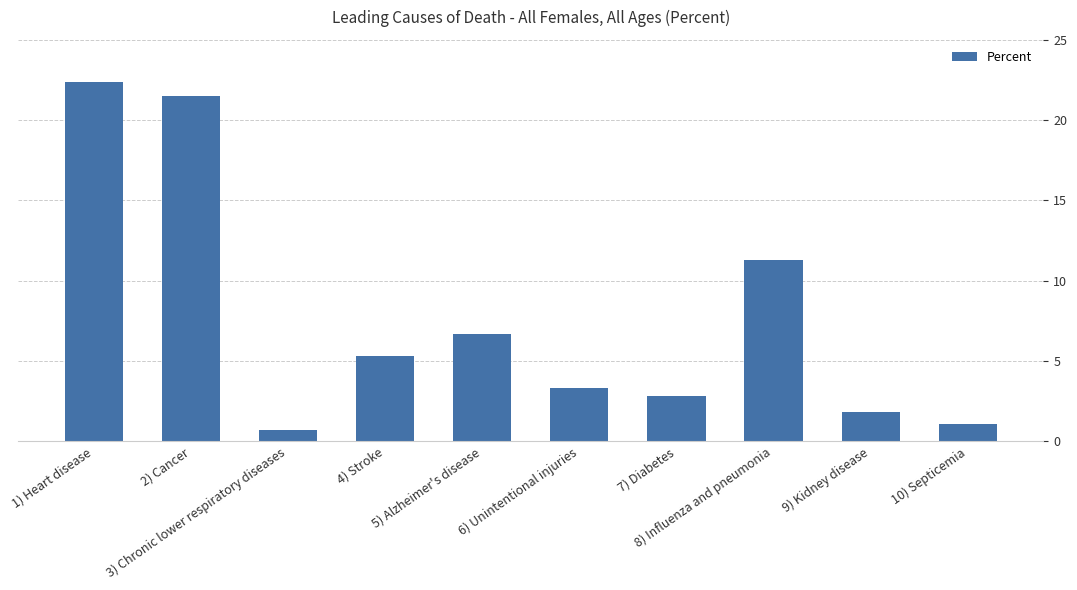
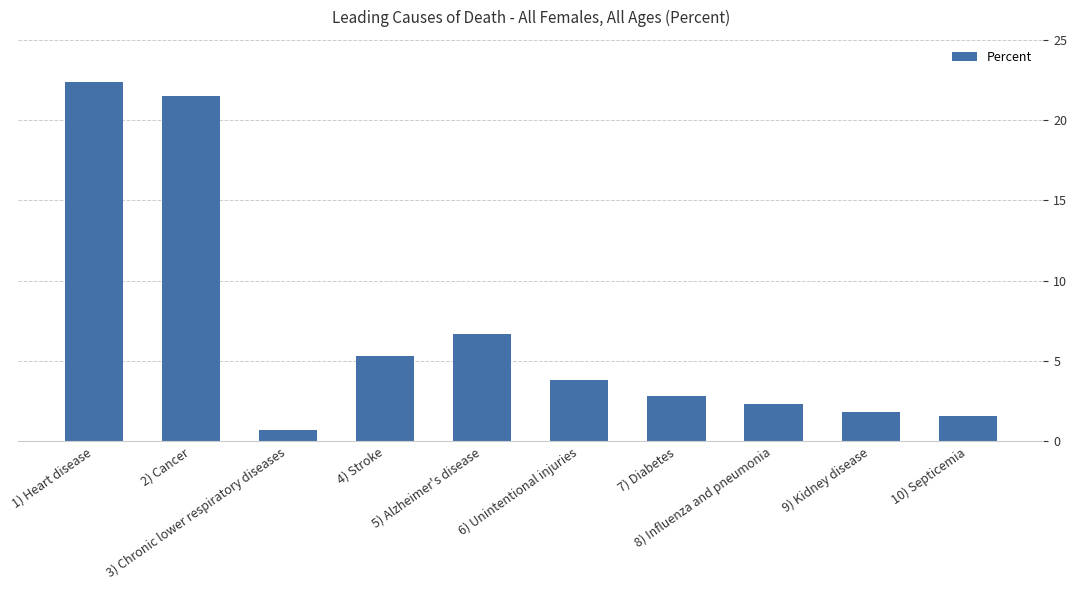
6) Unintentional injuries: 3.3 -> 3.8
8) Influenza and pneumonia: 11.3 -> 2.3
10) Septicemia: 1.1 -> 1.6
